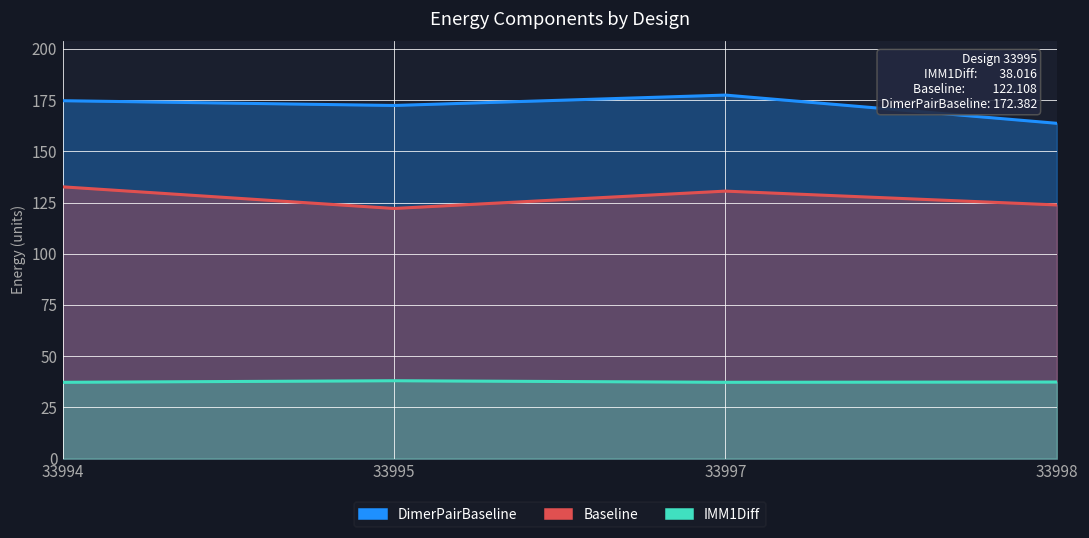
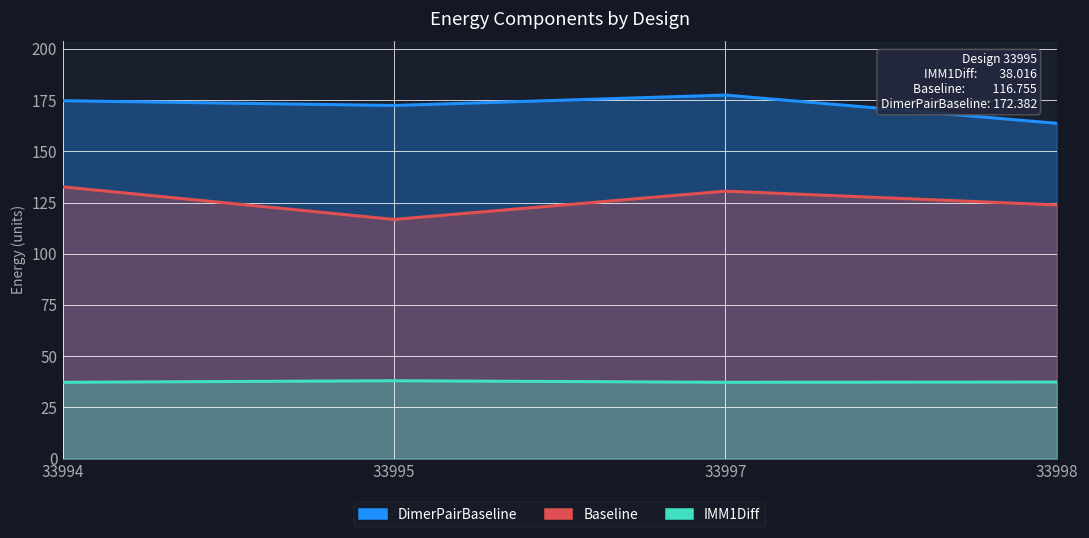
Baseline, 33995: 122.108 -> 116.755
